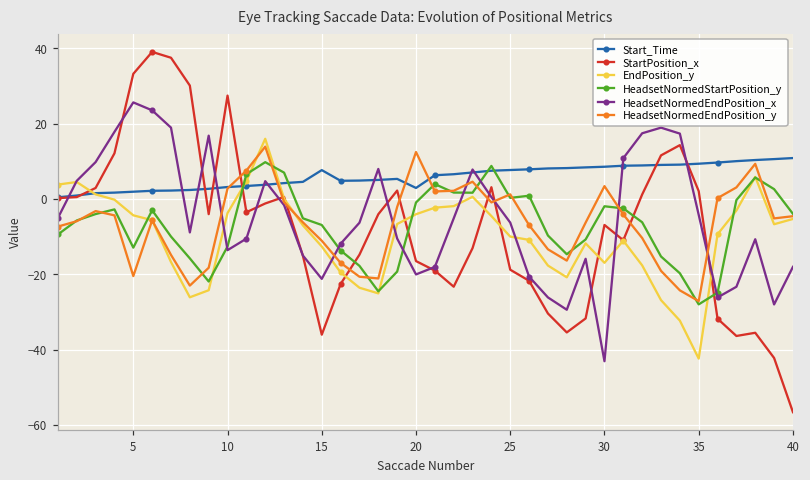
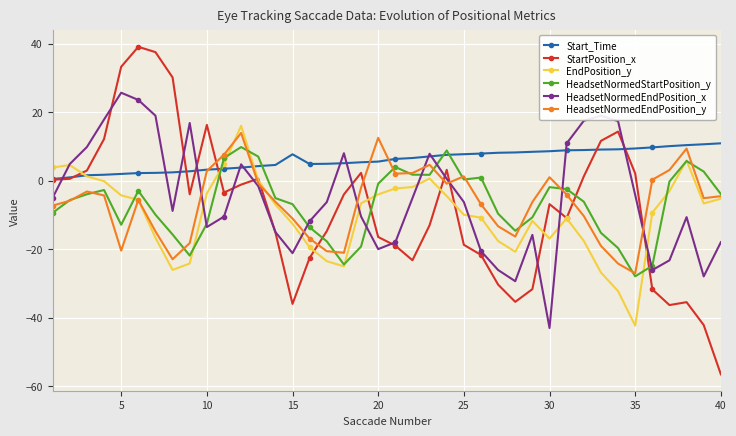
StartPosition_x, 10: 27 -> 16
Start_Time, 20: 3 -> 6
HeadsetNormedEndPosition_y, 30: 3 -> 1
